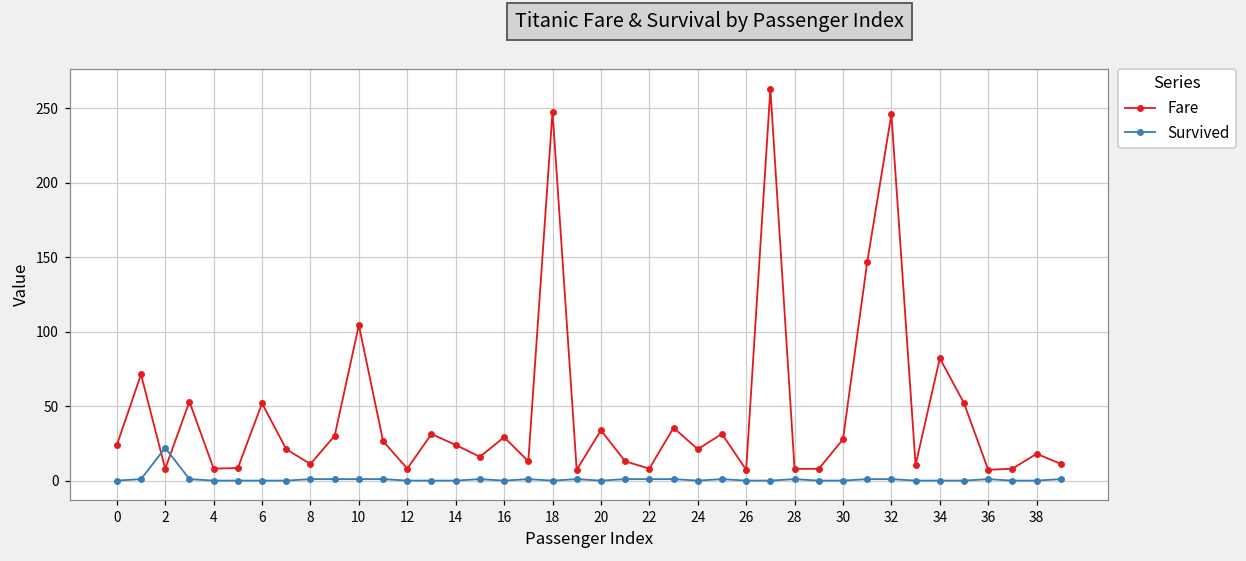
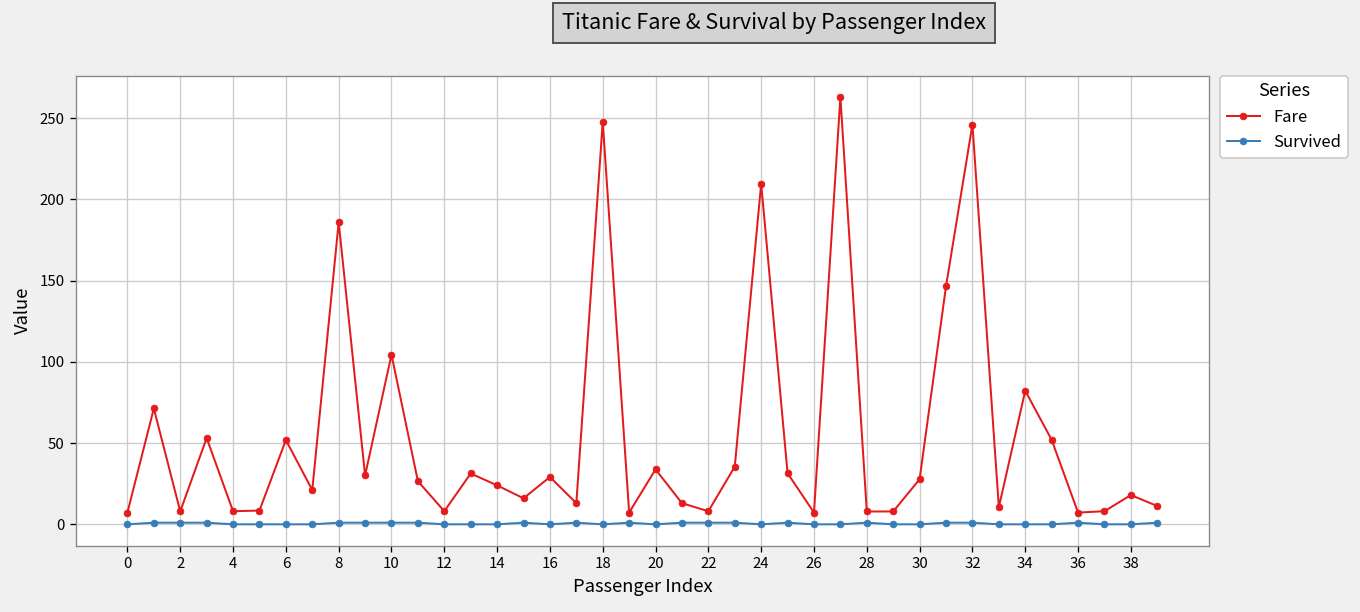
Fare, 0: 24 -> 7
Survived, 2: 22 -> 1
Fare, 8: 11 -> 186
Fare, 24: 21 -> 210
